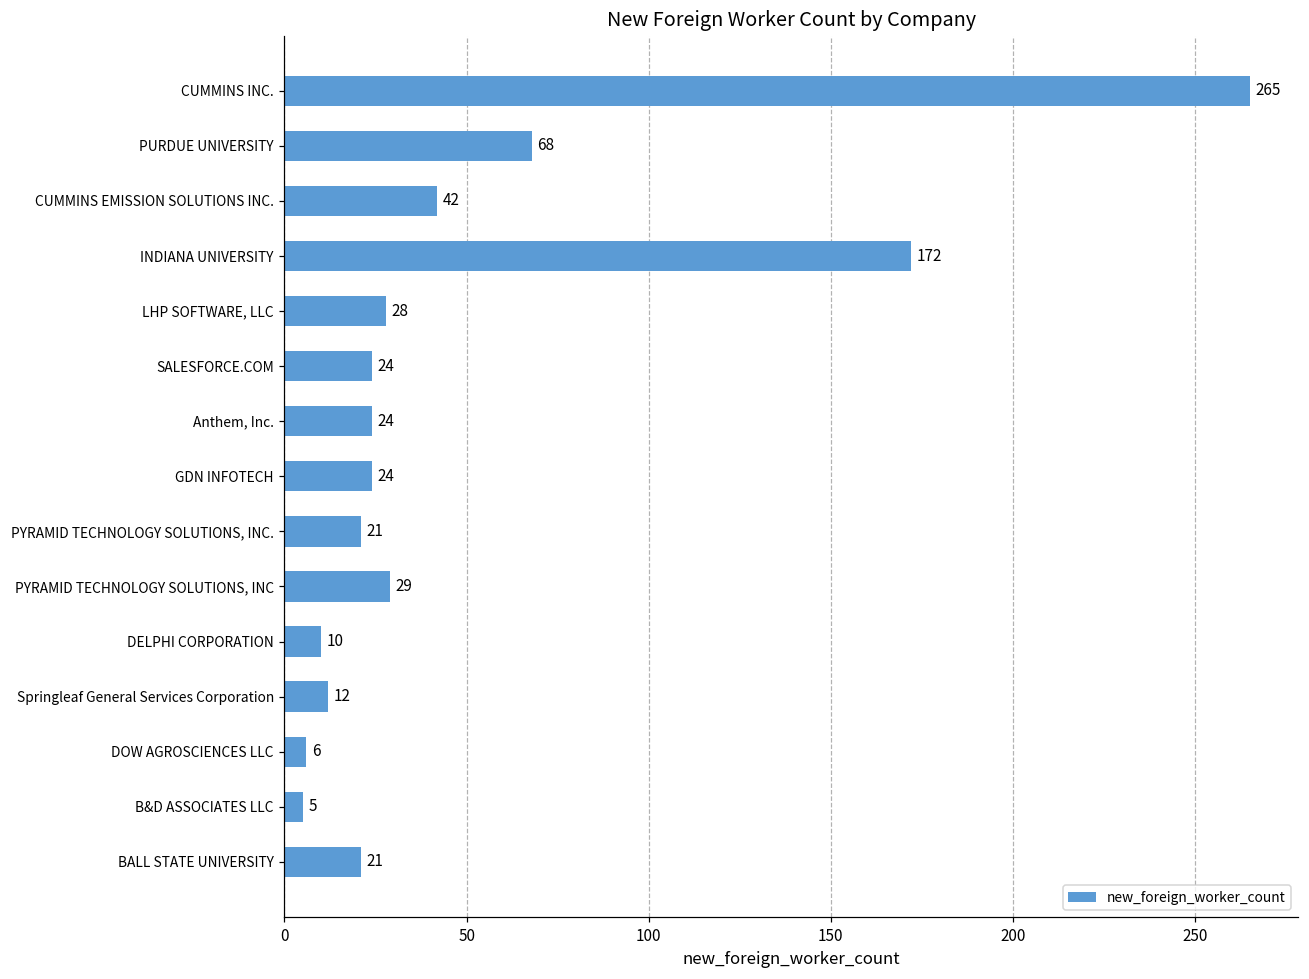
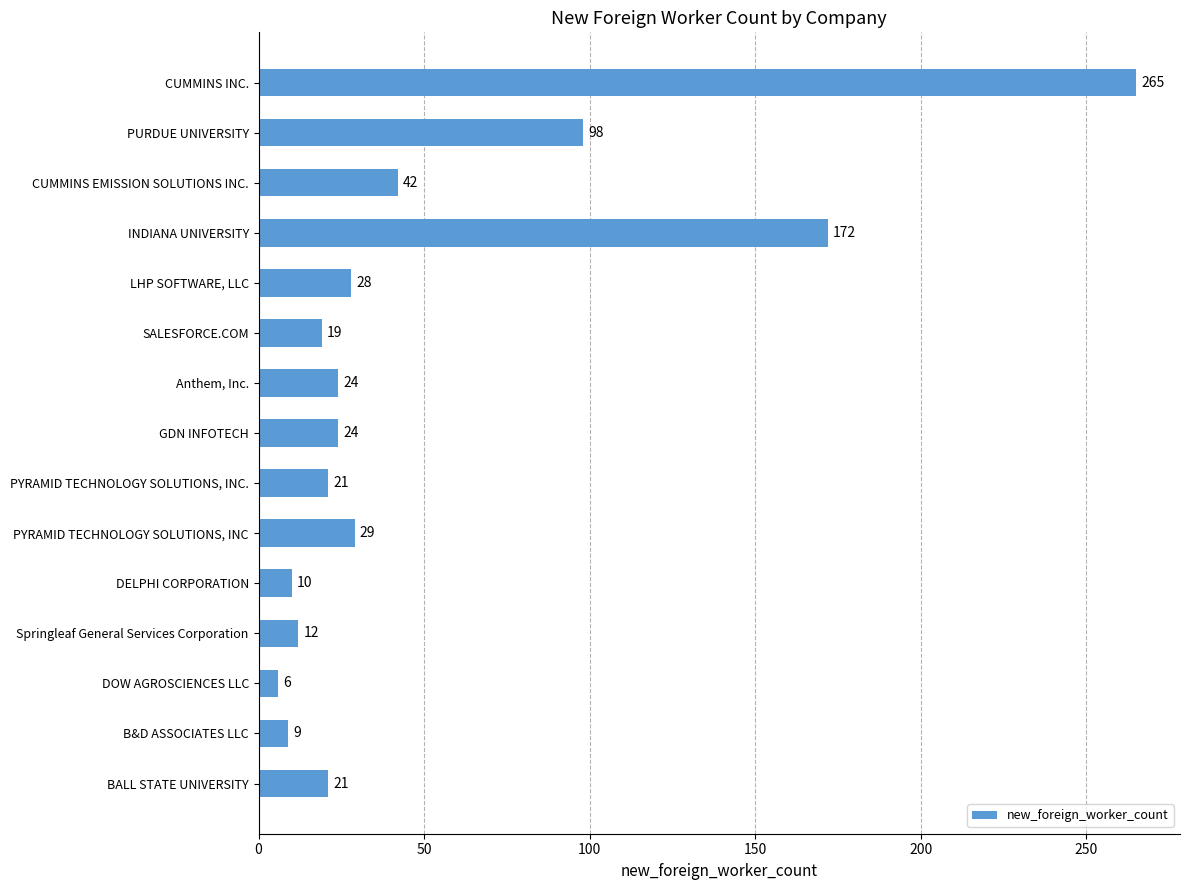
PURDUE UNIVERSITY: 68 -> 98
SALESFORCE.COM: 24 -> 19
B&D ASSOCIATES LLC: 5 -> 9
